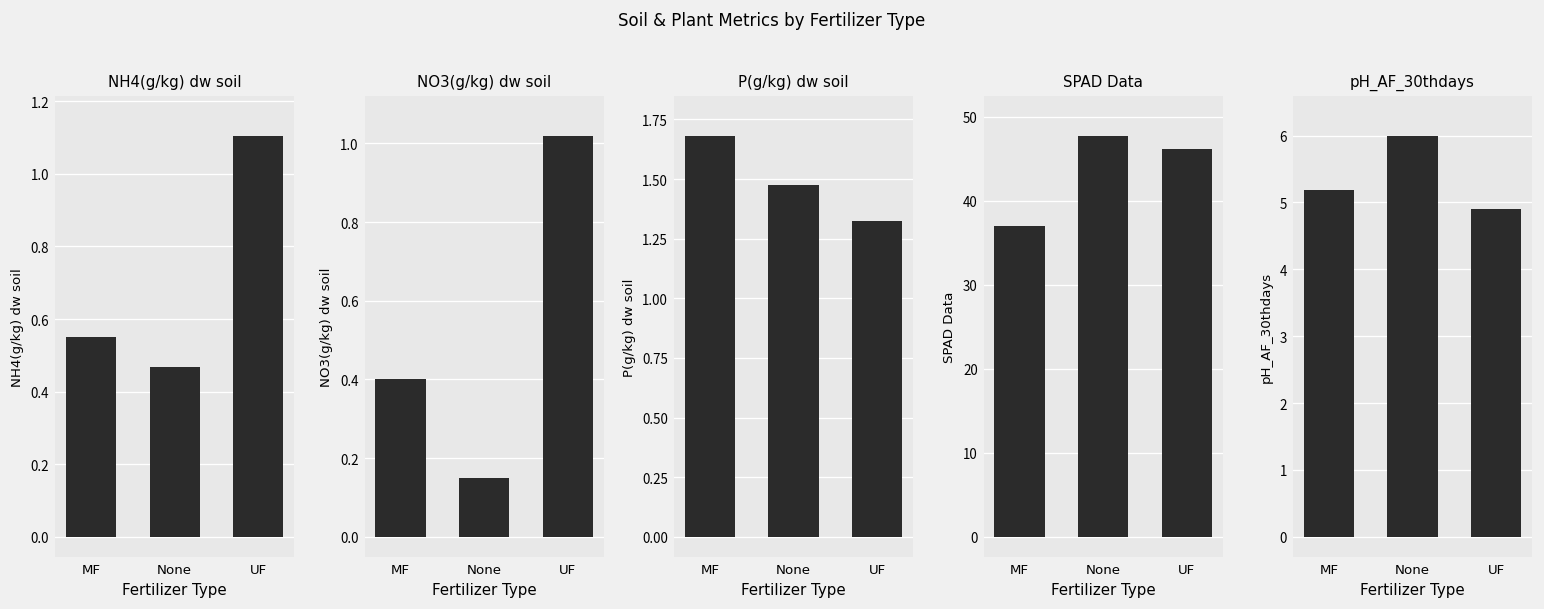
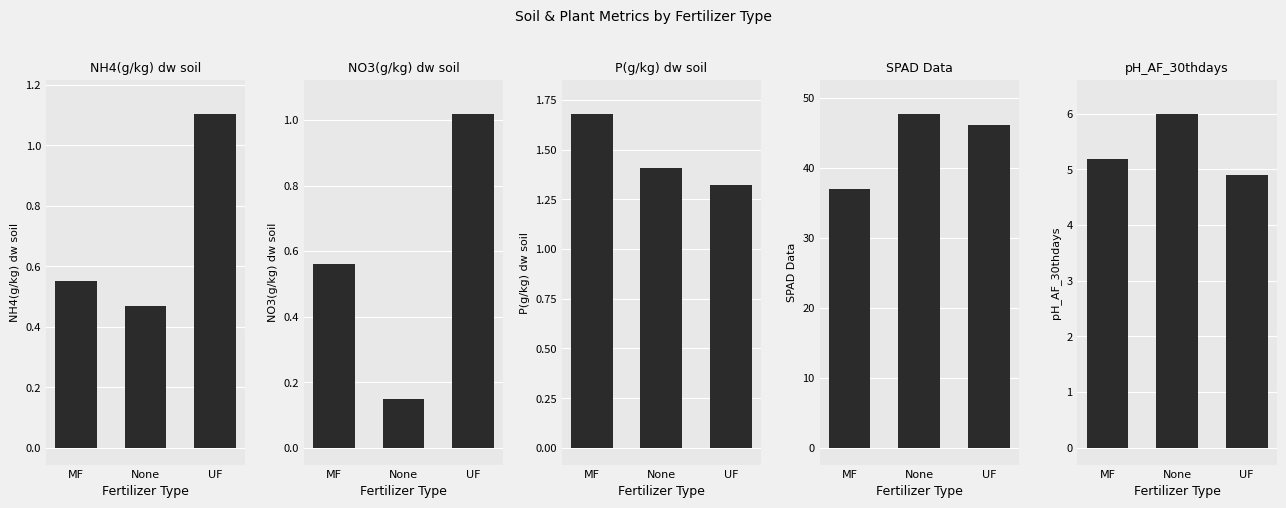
NO3(g/kg) dw soil, MF: 0.40 -> 0.56
P(g/kg) dw soil, None: 1.48 -> 1.41
